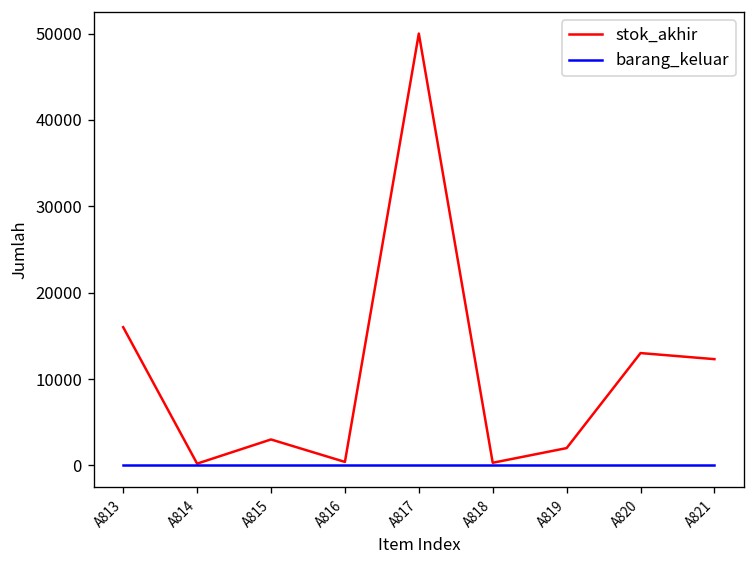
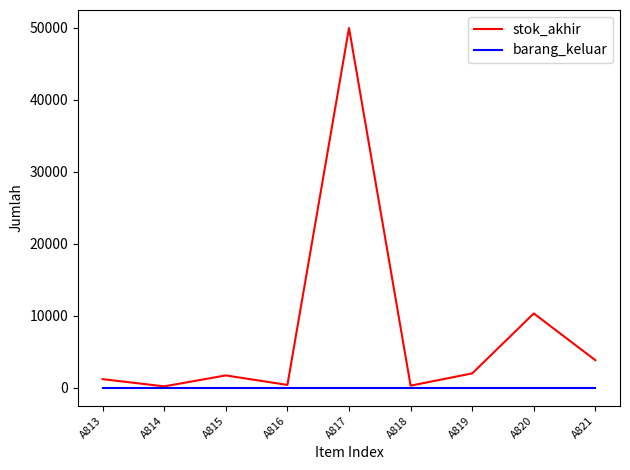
stok_akhir, A813: 16000 -> 1000
stok_akhir, A815: 3000 -> 2000
stok_akhir, A820: 13000 -> 10000
stok_akhir, A821: 12000 -> 4000
